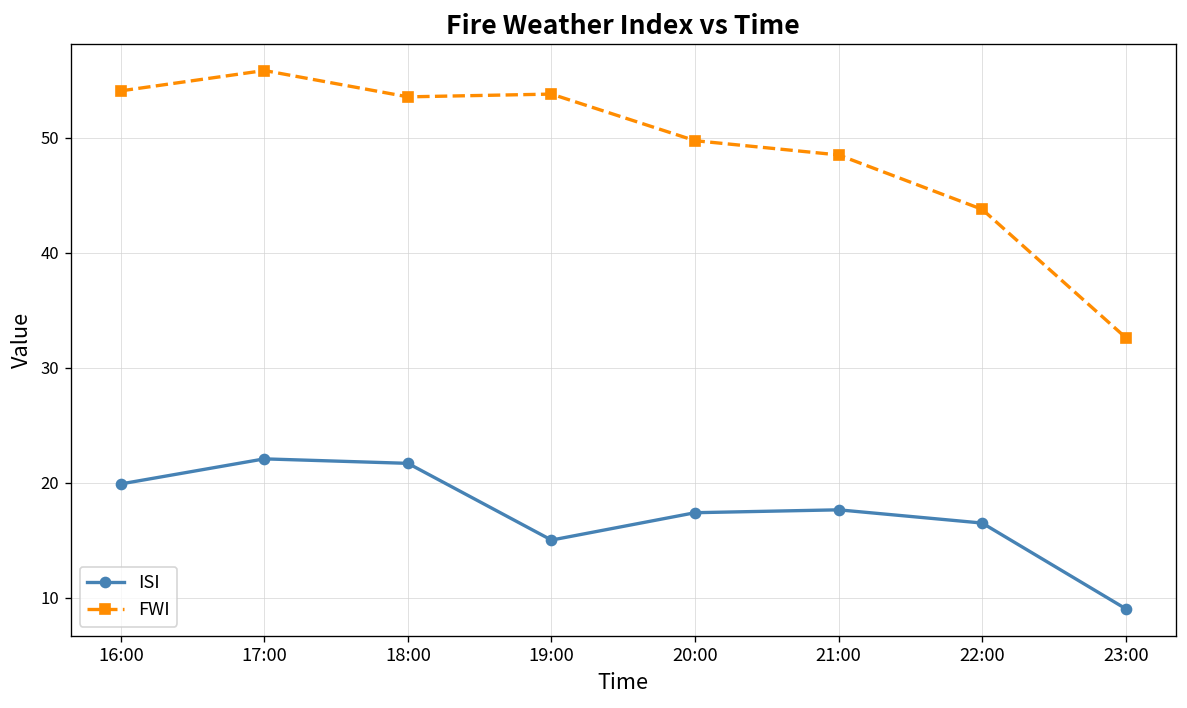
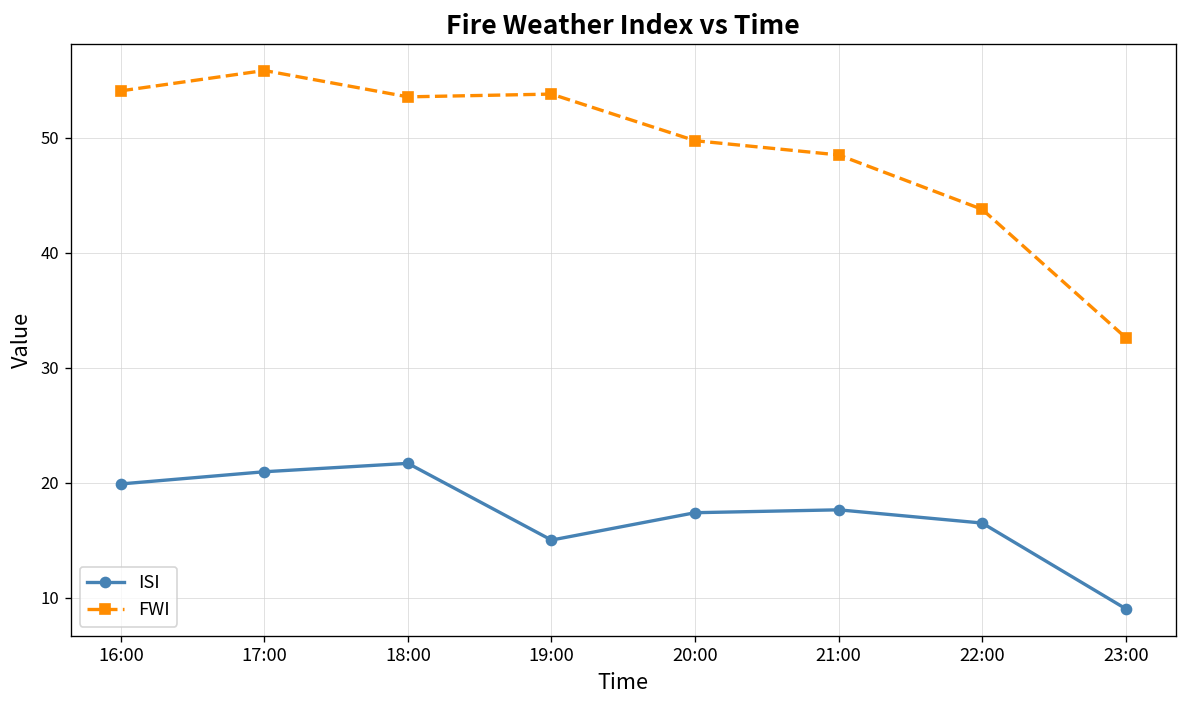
ISI, 17:00: 22 -> 21
